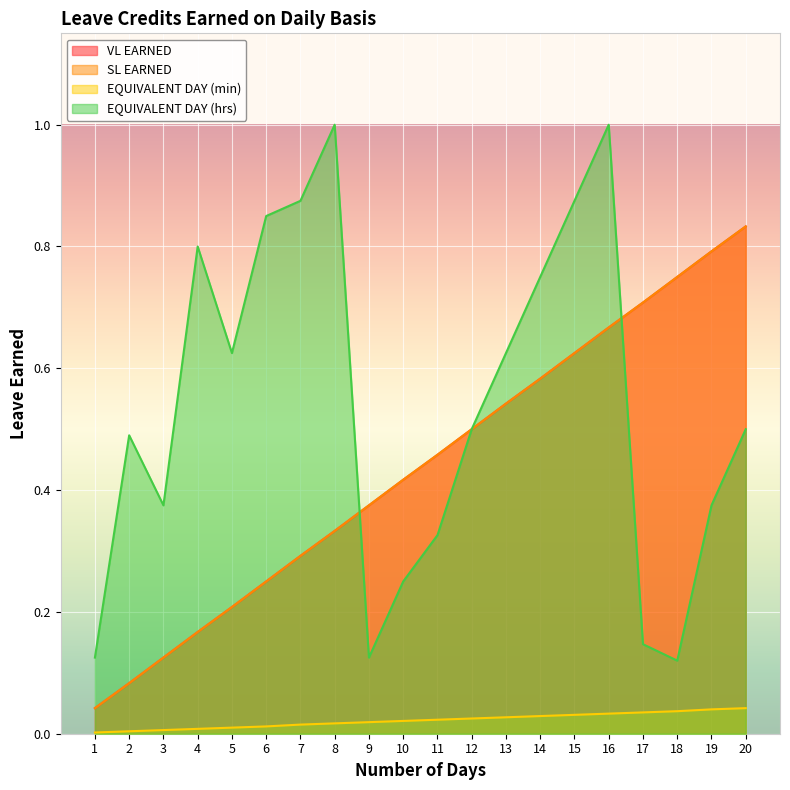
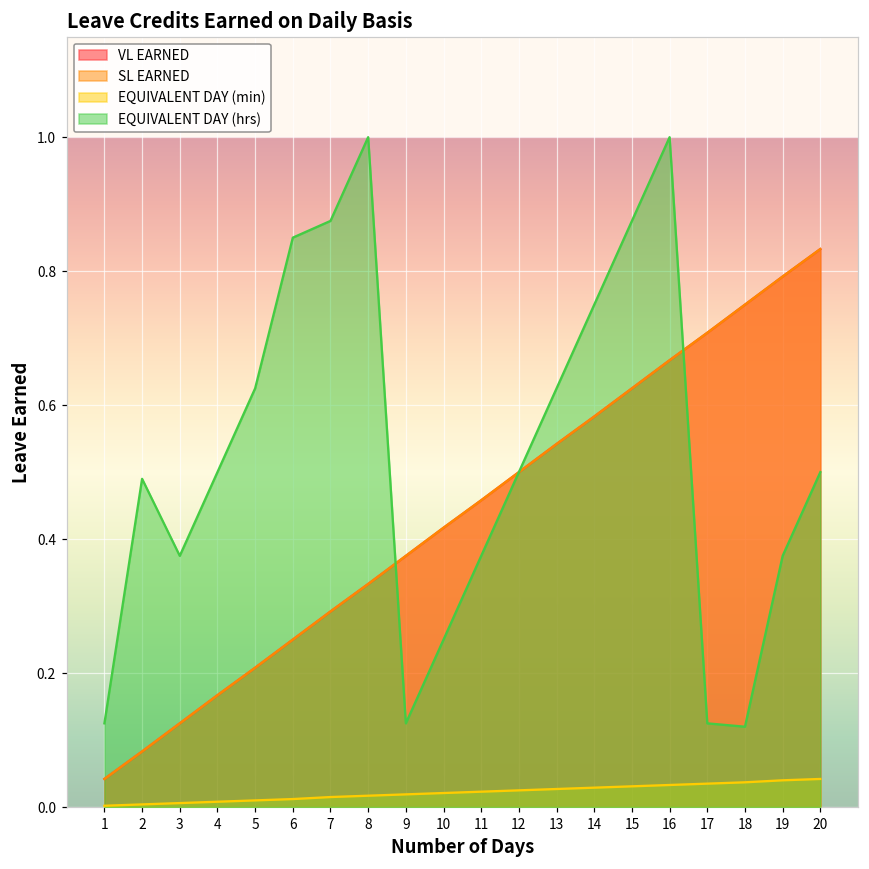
EQUIVALENT DAY (hrs), 4: 0.8 -> 0.5
EQUIVALENT DAY (hrs), 11: 0.33 -> 0.38
EQUIVALENT DAY (hrs), 17: 0.15 -> 0.13
